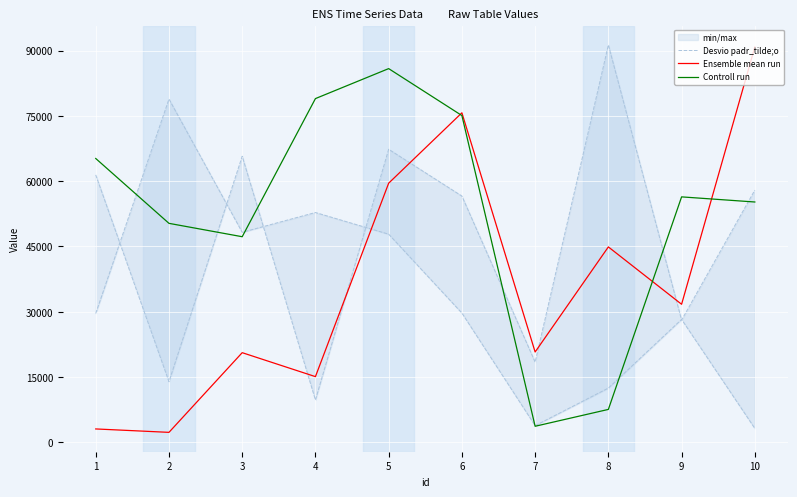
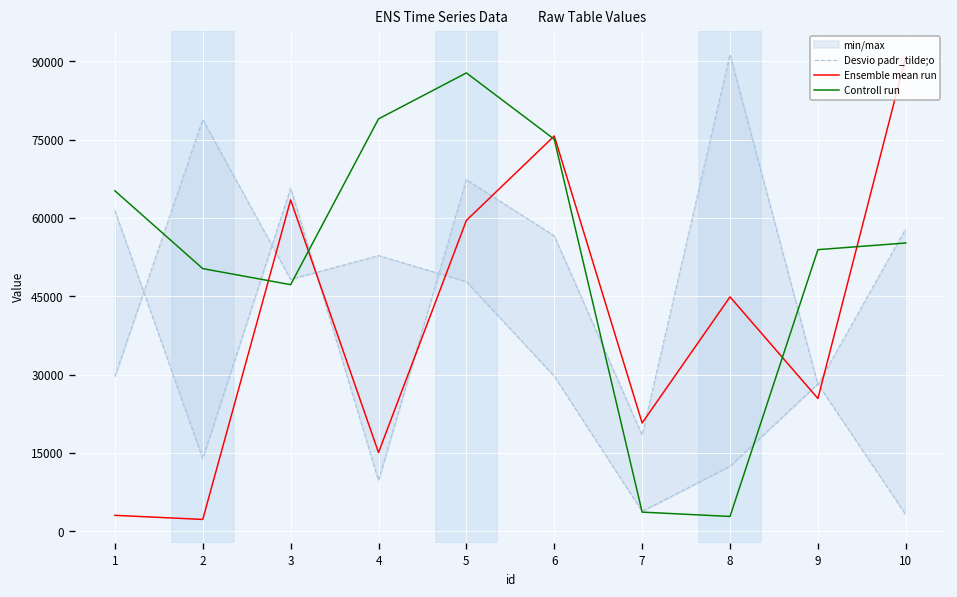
Ensemble mean run, 3: 21000 -> 63000
Controll run, 5: 86000 -> 88000
Controll run, 8: 8000 -> 3000
Ensemble mean run, 9: 32000 -> 25000
Controll run, 9: 56000 -> 54000
